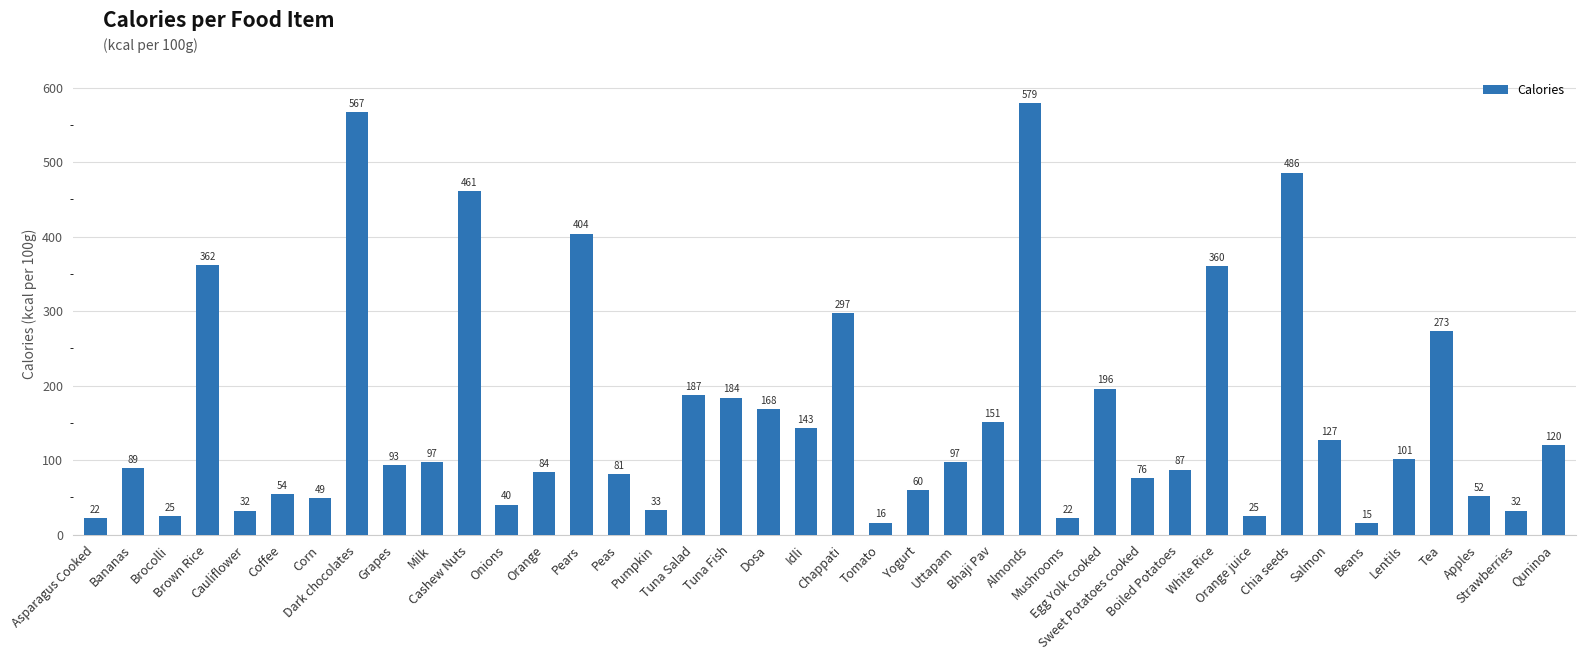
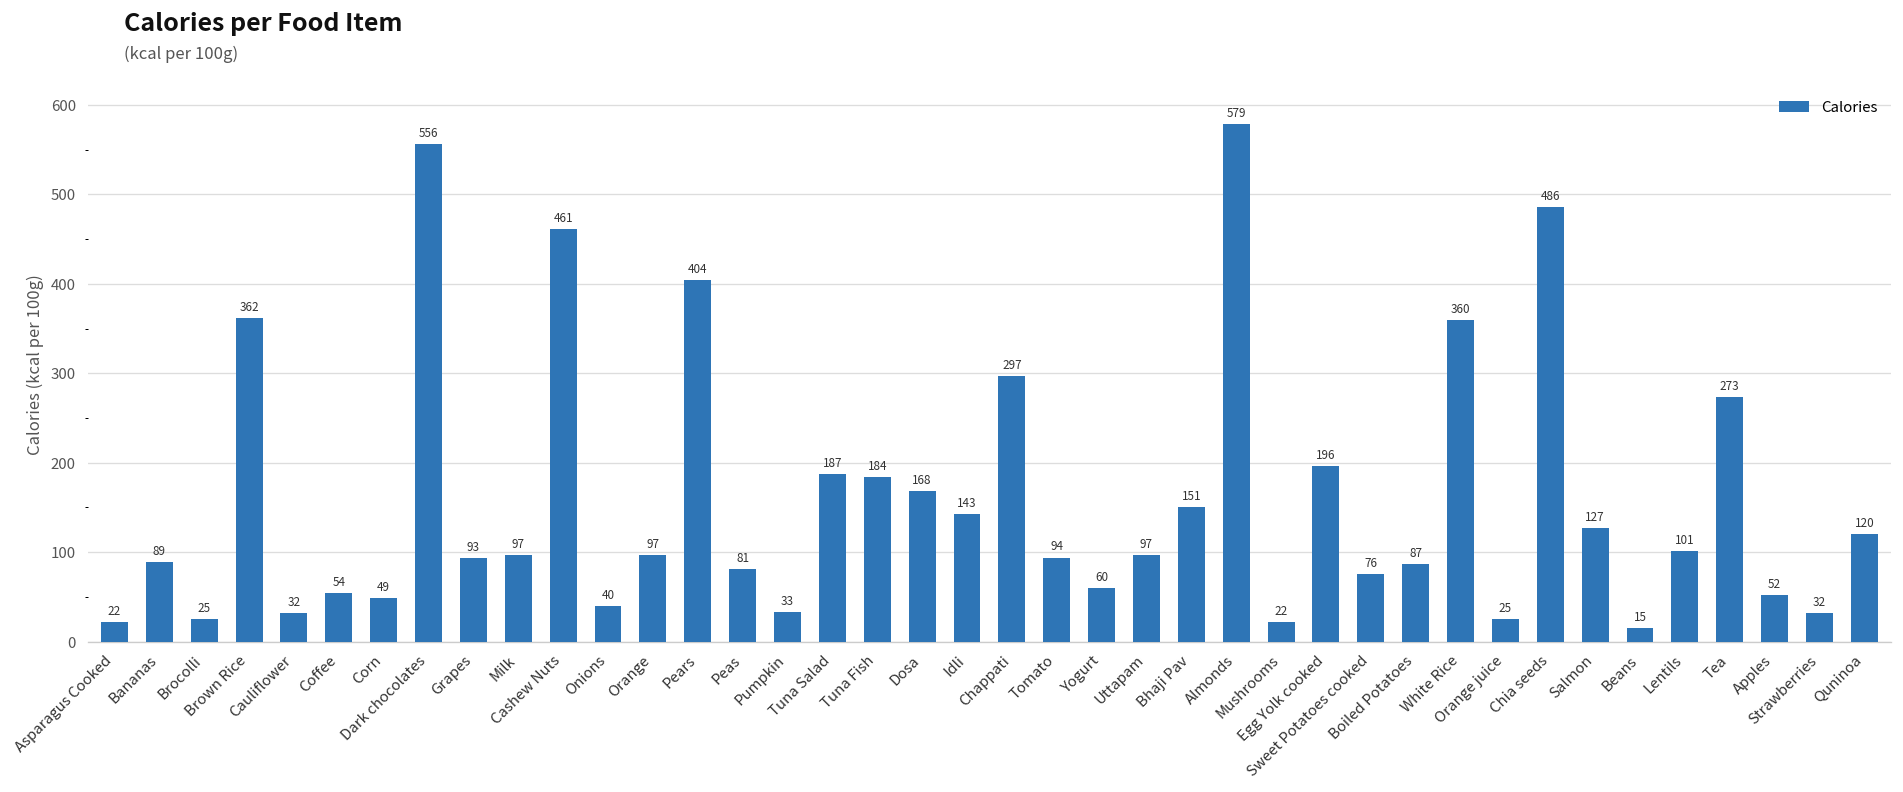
Dark chocolates: 567 -> 556
Orange: 84 -> 97
Tomato: 16 -> 94
